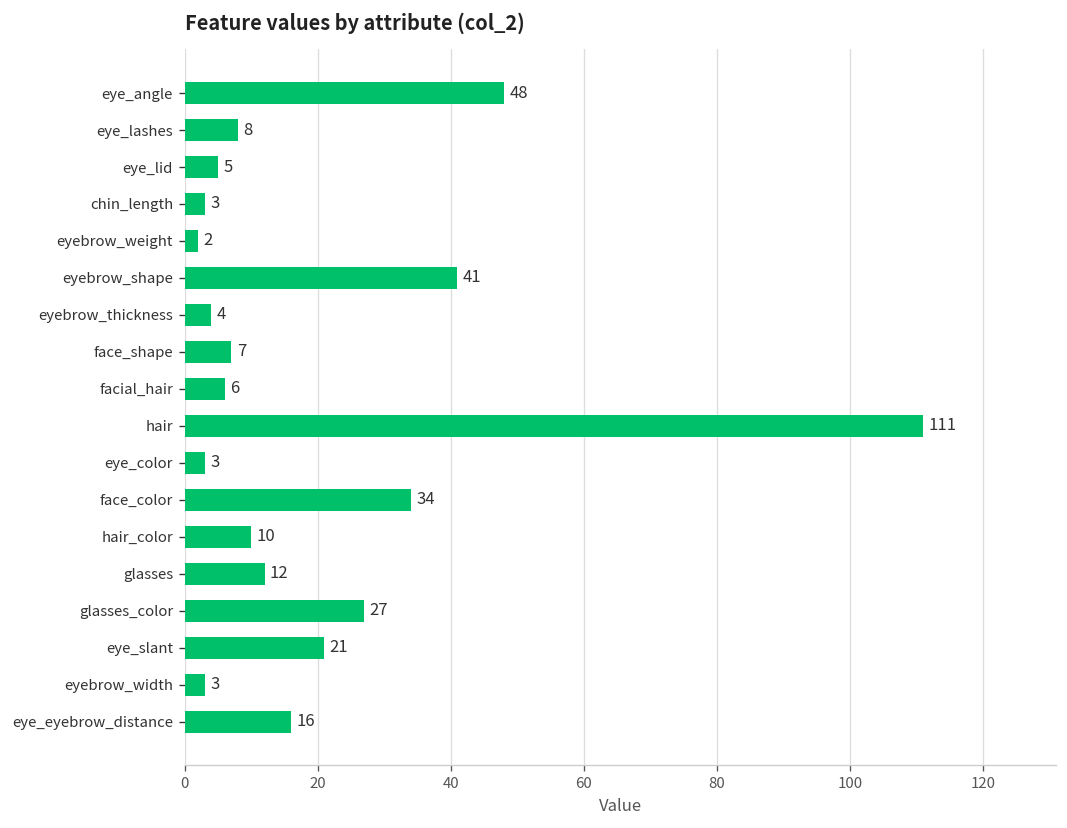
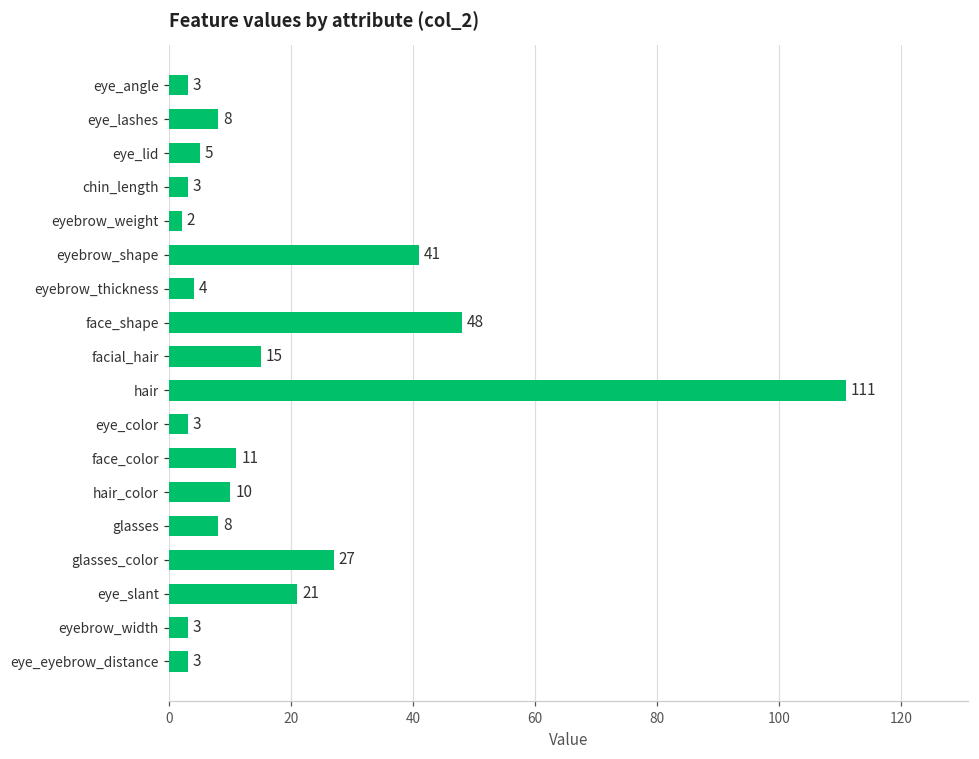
eye_angle: 48 -> 3
face_shape: 7 -> 48
facial_hair: 6 -> 15
face_color: 34 -> 11
glasses: 12 -> 8
eye_eyebrow_distance: 16 -> 3
